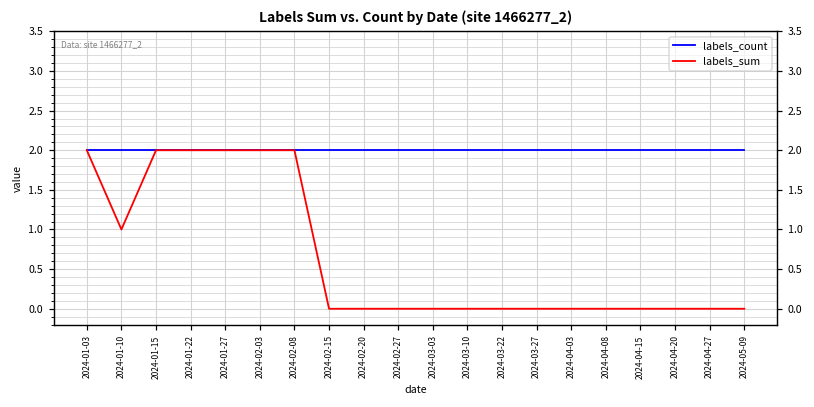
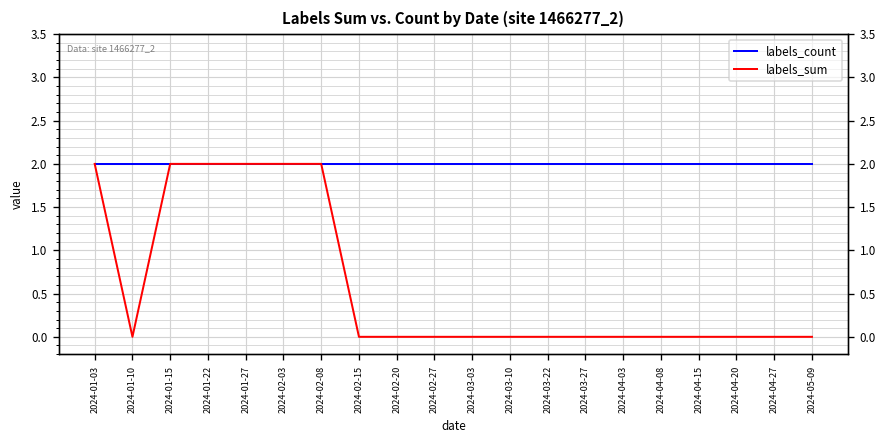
labels_sum, 2024-01-10: 1 -> 0
